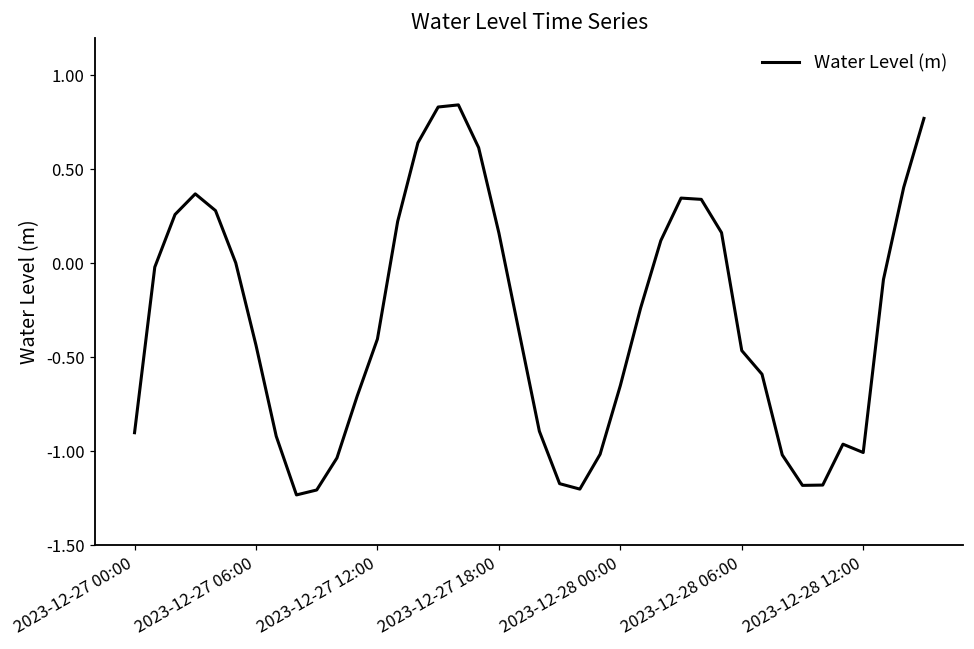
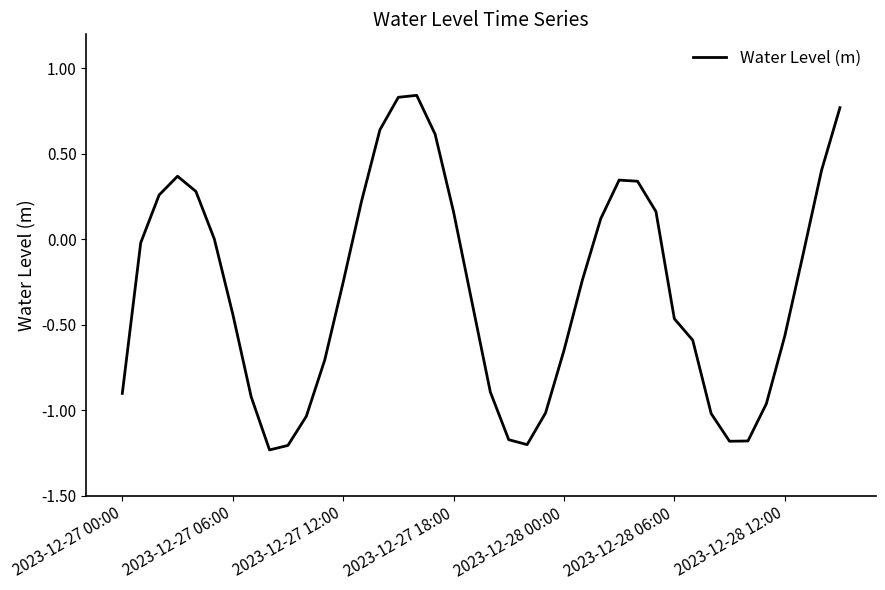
2023-12-27 12:00: -0.40 -> -0.25
2023-12-28 12:00: -1.01 -> -0.57
